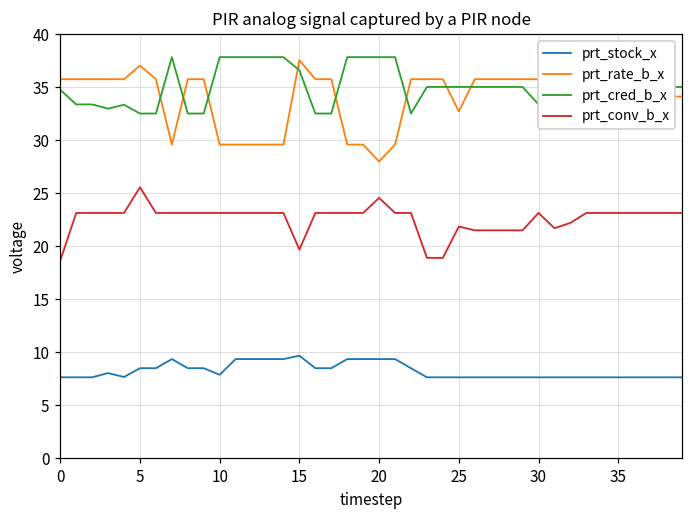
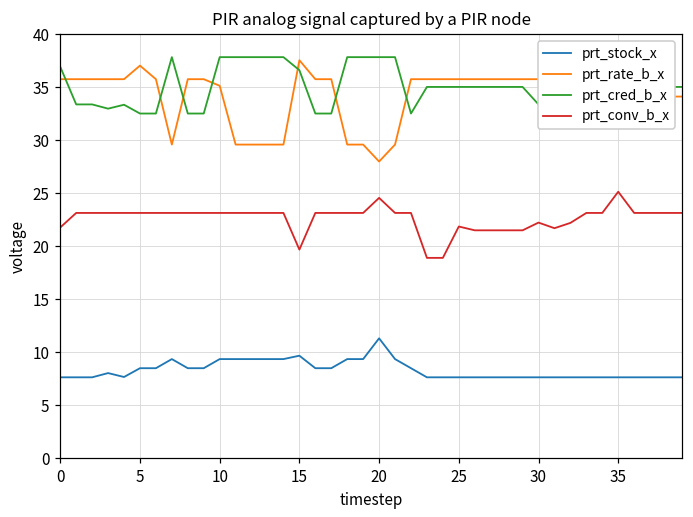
prt_cred_b_x, 0: 35 -> 37
prt_conv_b_x, 0: 19 -> 22
prt_conv_b_x, 5: 26 -> 23
prt_stock_x, 10: 8 -> 9
prt_rate_b_x, 10: 30 -> 35
prt_stock_x, 20: 9 -> 11
prt_rate_b_x, 25: 33 -> 36
prt_conv_b_x, 30: 23 -> 22
prt_conv_b_x, 35: 23 -> 25
